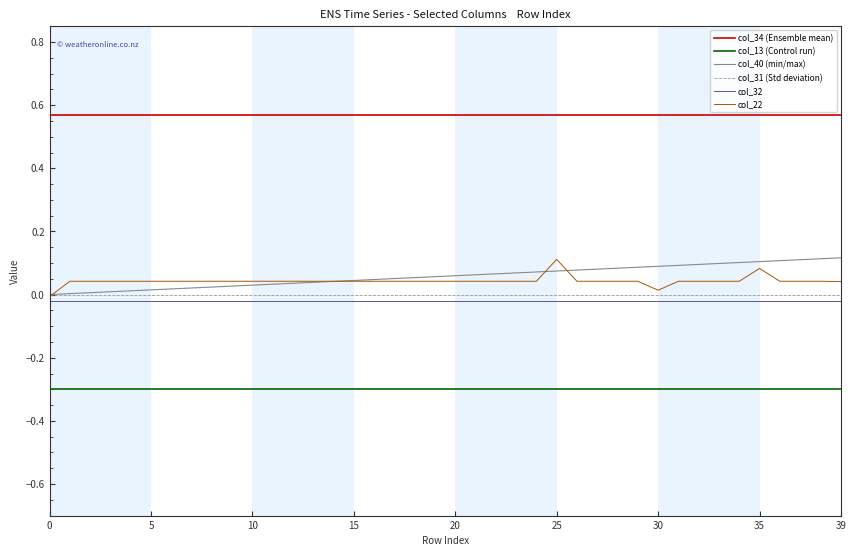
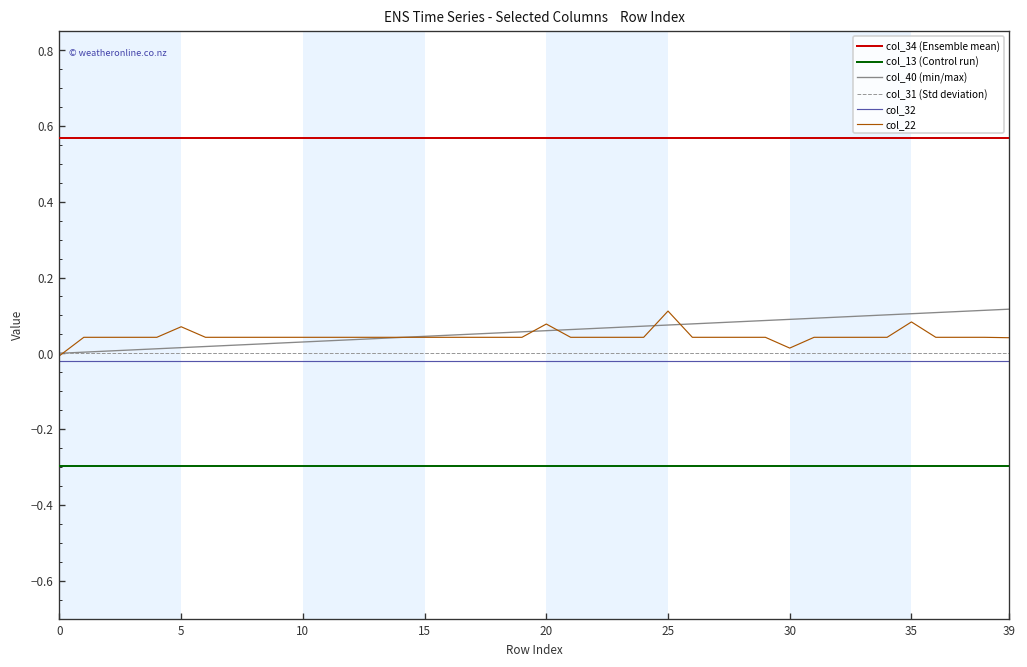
col_22, 5: 0.04 -> 0.07
col_22, 20: 0.04 -> 0.08
